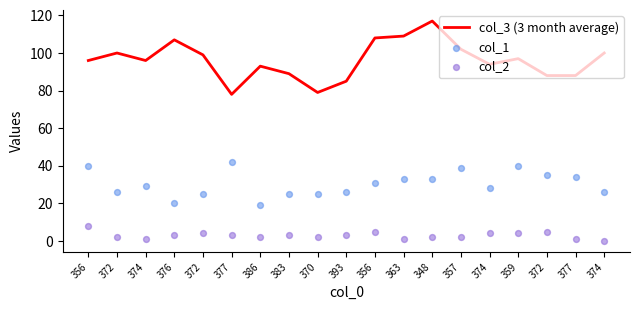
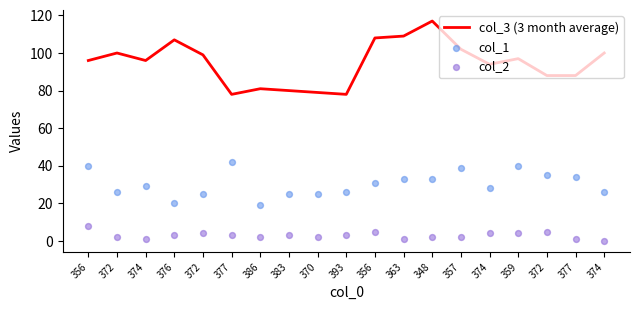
col_3 (3 month average), 386: 93 -> 81
col_3 (3 month average), 383: 89 -> 80
col_3 (3 month average), 393: 85 -> 78
